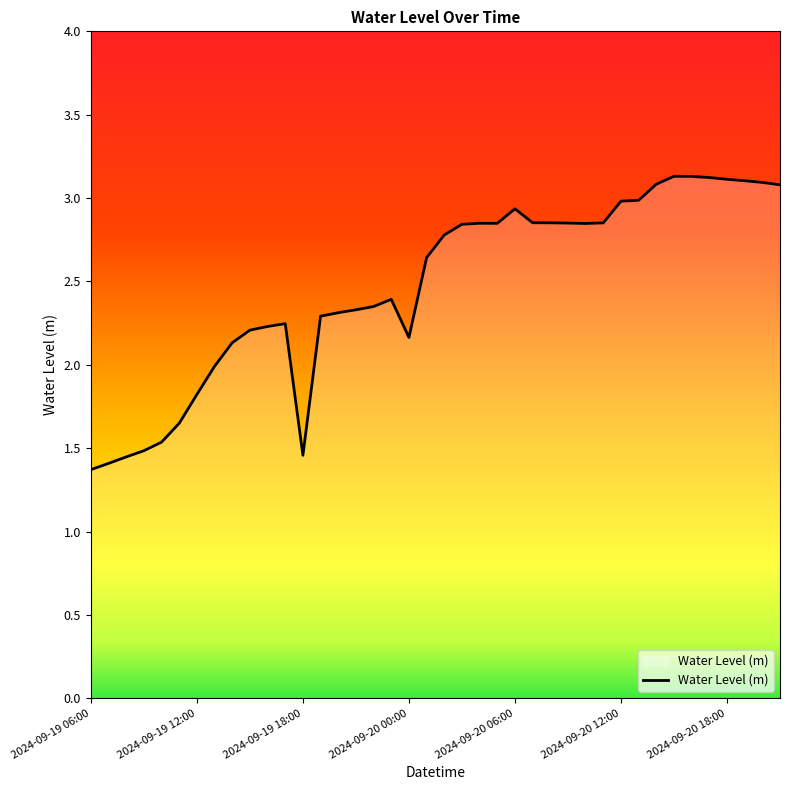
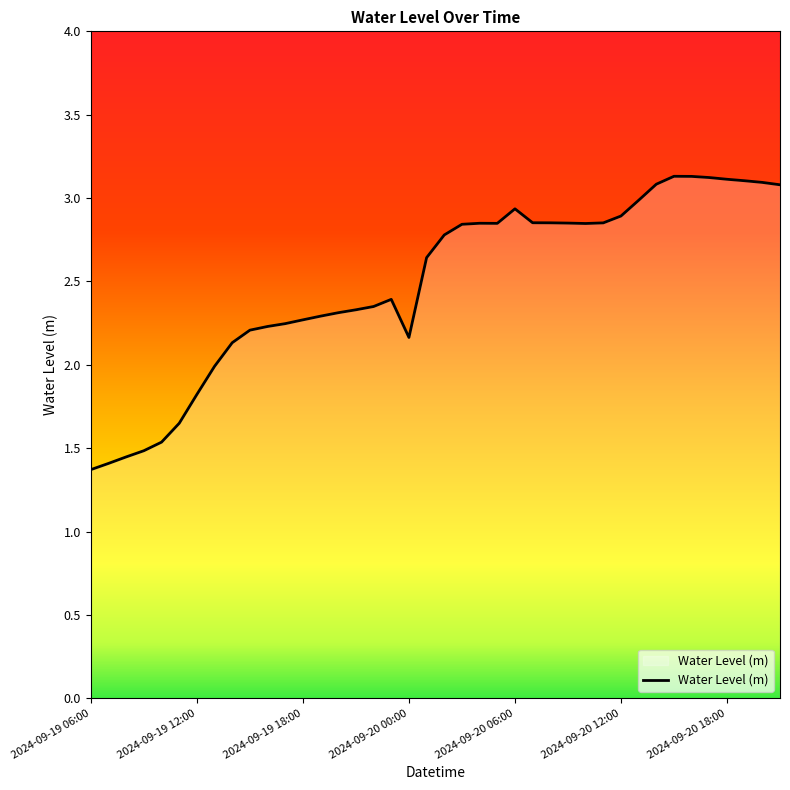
2024-09-19 18:00: 1.46 -> 2.27
2024-09-20 12:00: 2.98 -> 2.89
